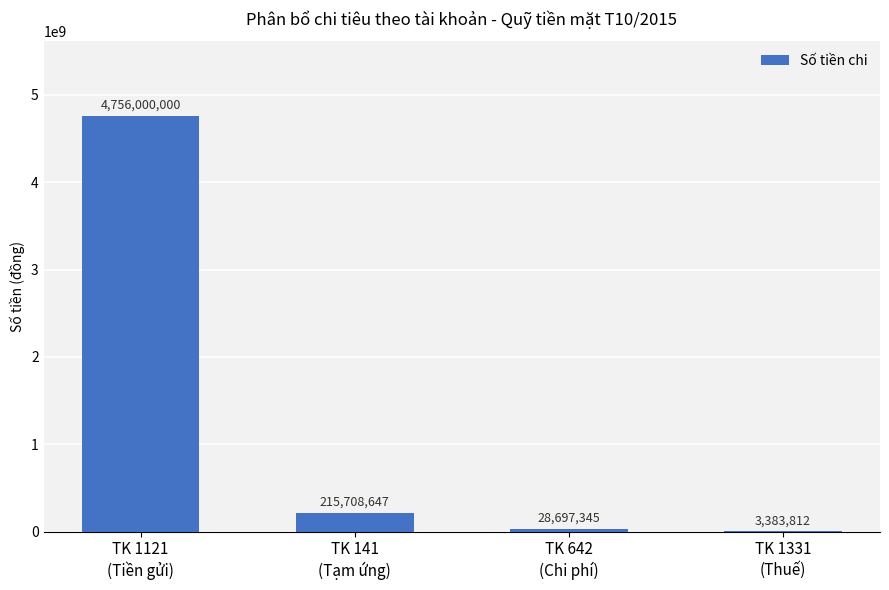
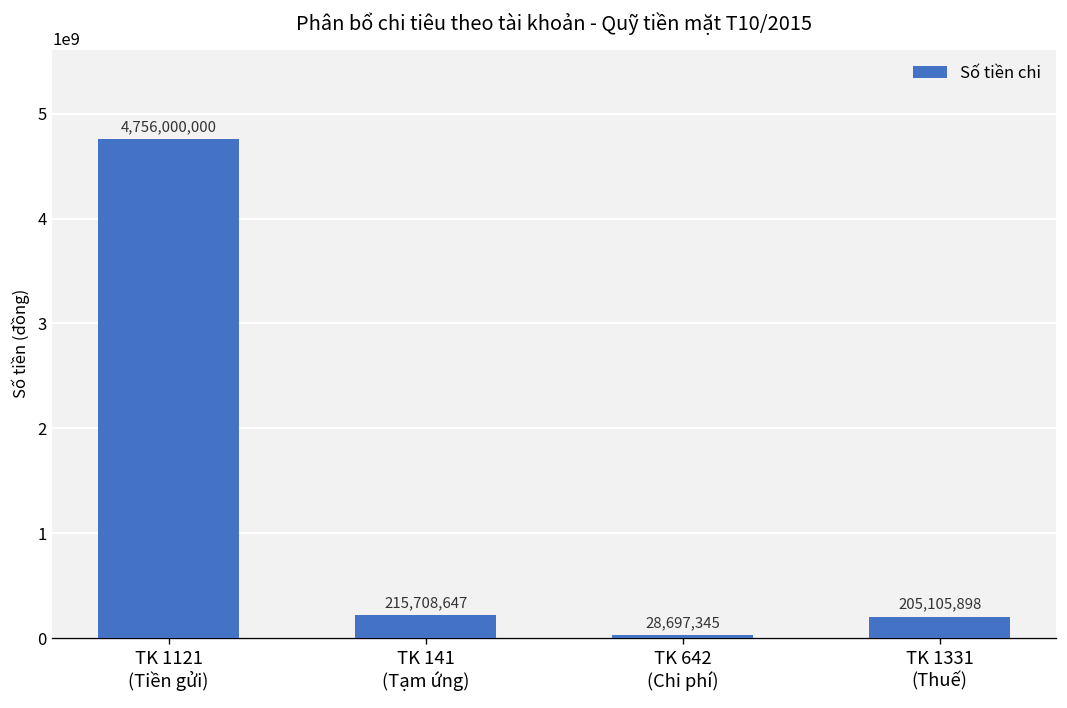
TK 1331 (Thuế): 3,383,812 -> 205,105,898
